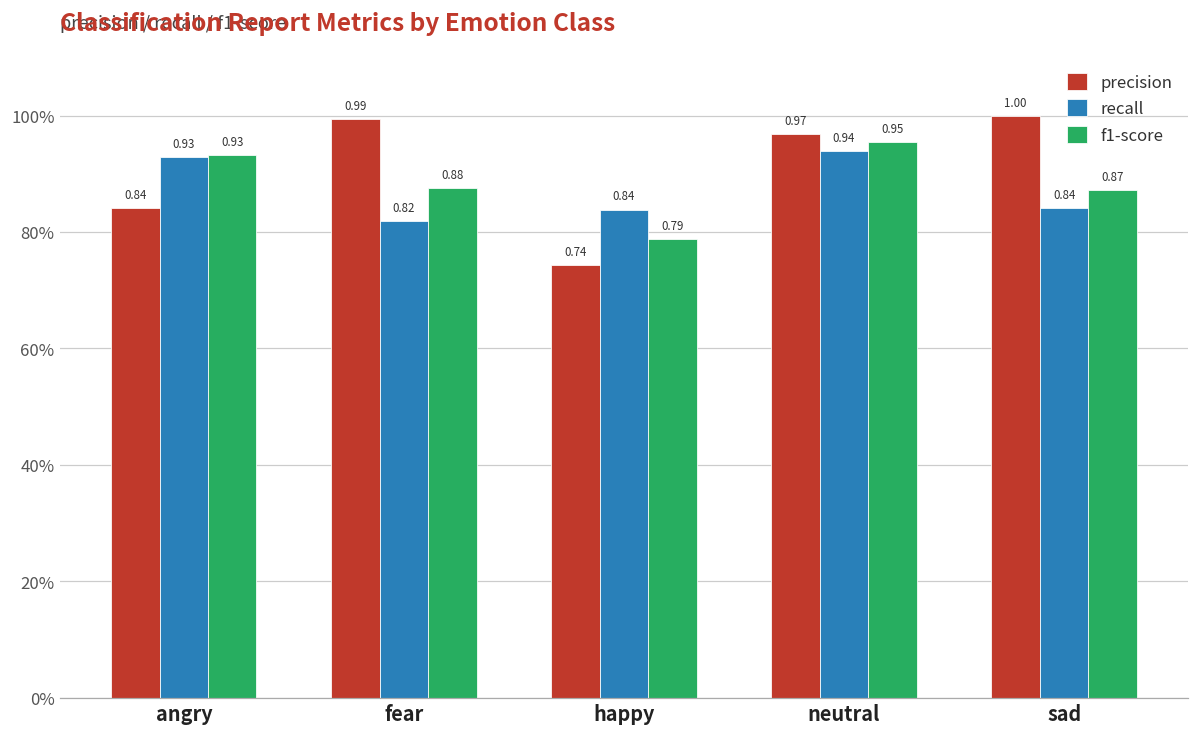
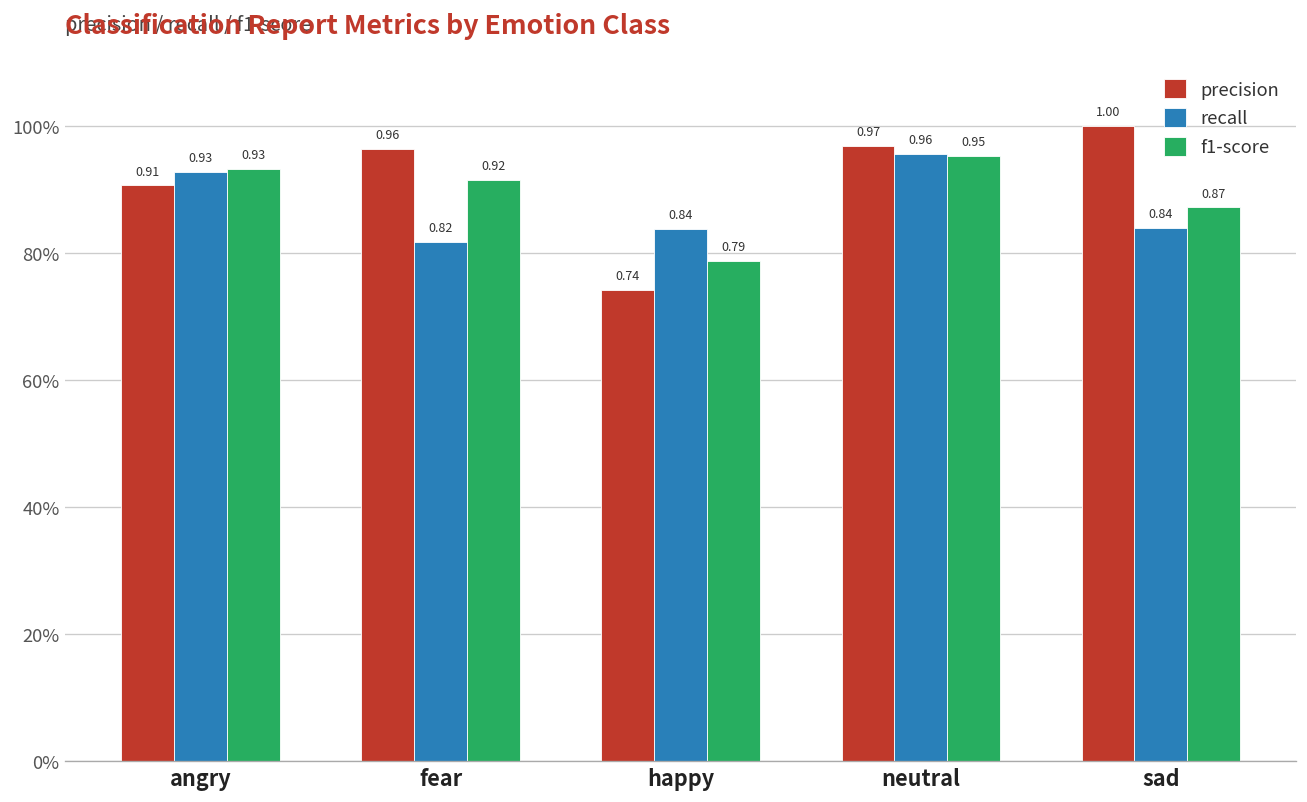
precision, angry: 0.84 -> 0.91
precision, fear: 0.99 -> 0.96
f1-score, fear: 0.88 -> 0.92
recall, neutral: 0.94 -> 0.96
